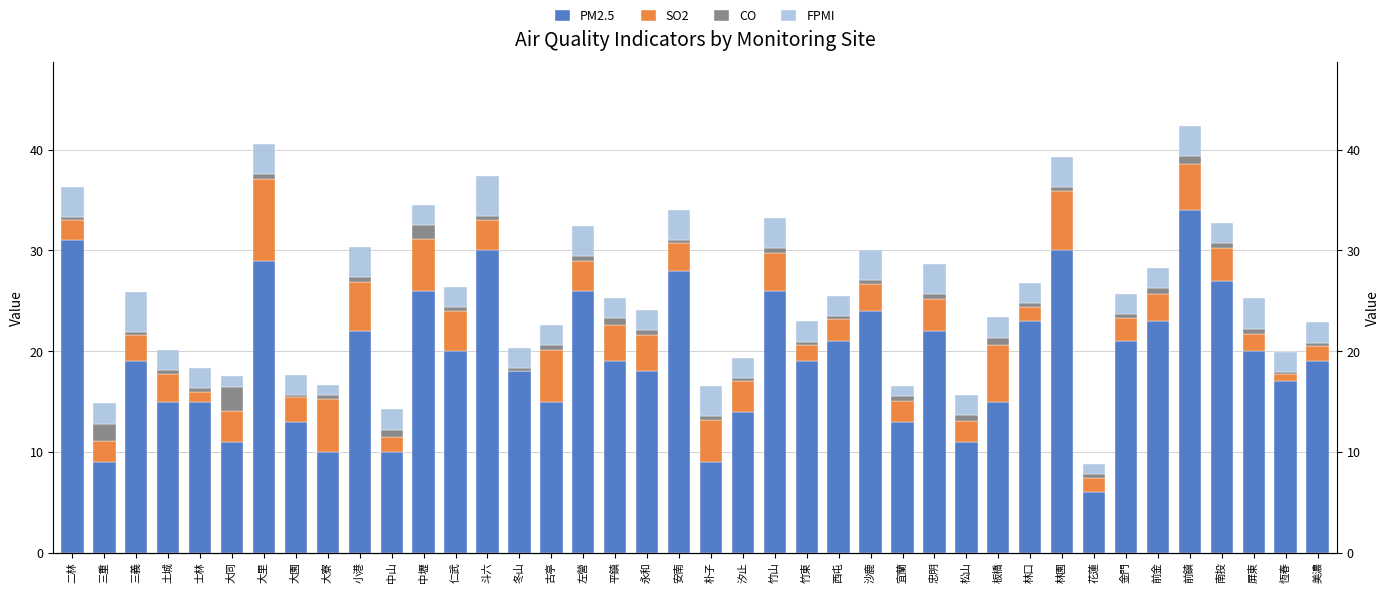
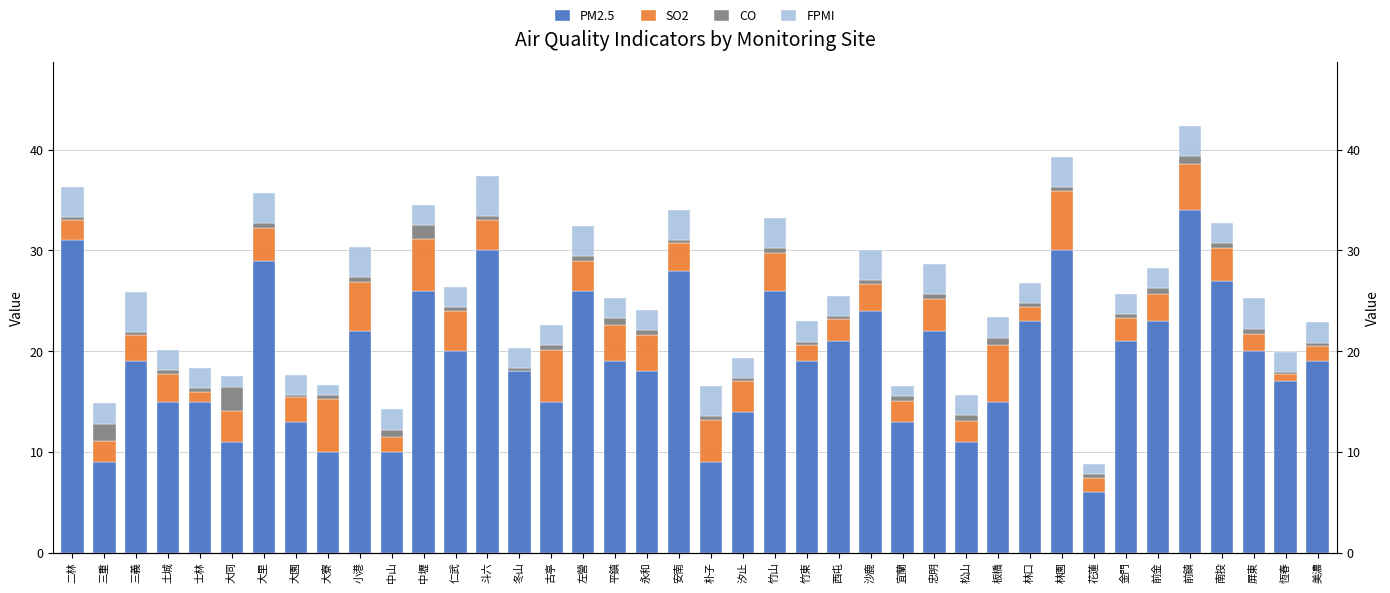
SO2, 大里: 8.1 -> 3.2
